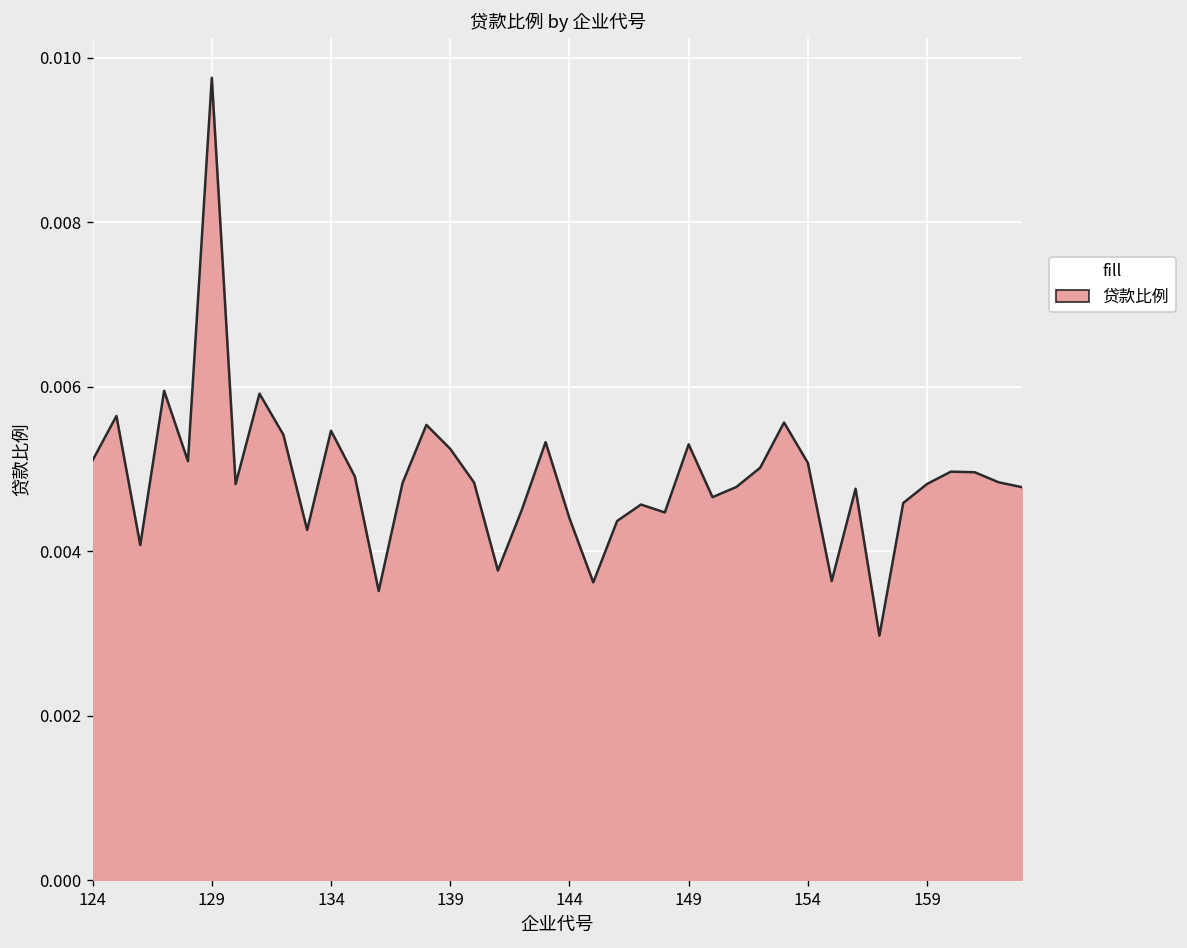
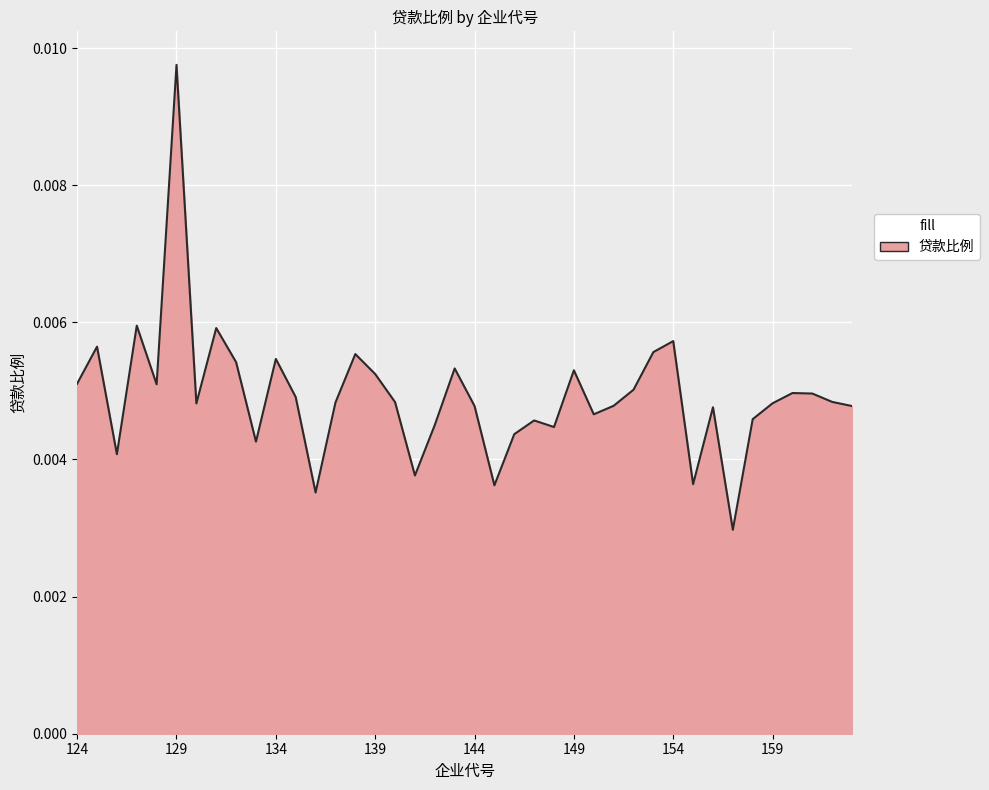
144: 0.0044 -> 0.0048
154: 0.0051 -> 0.0057
